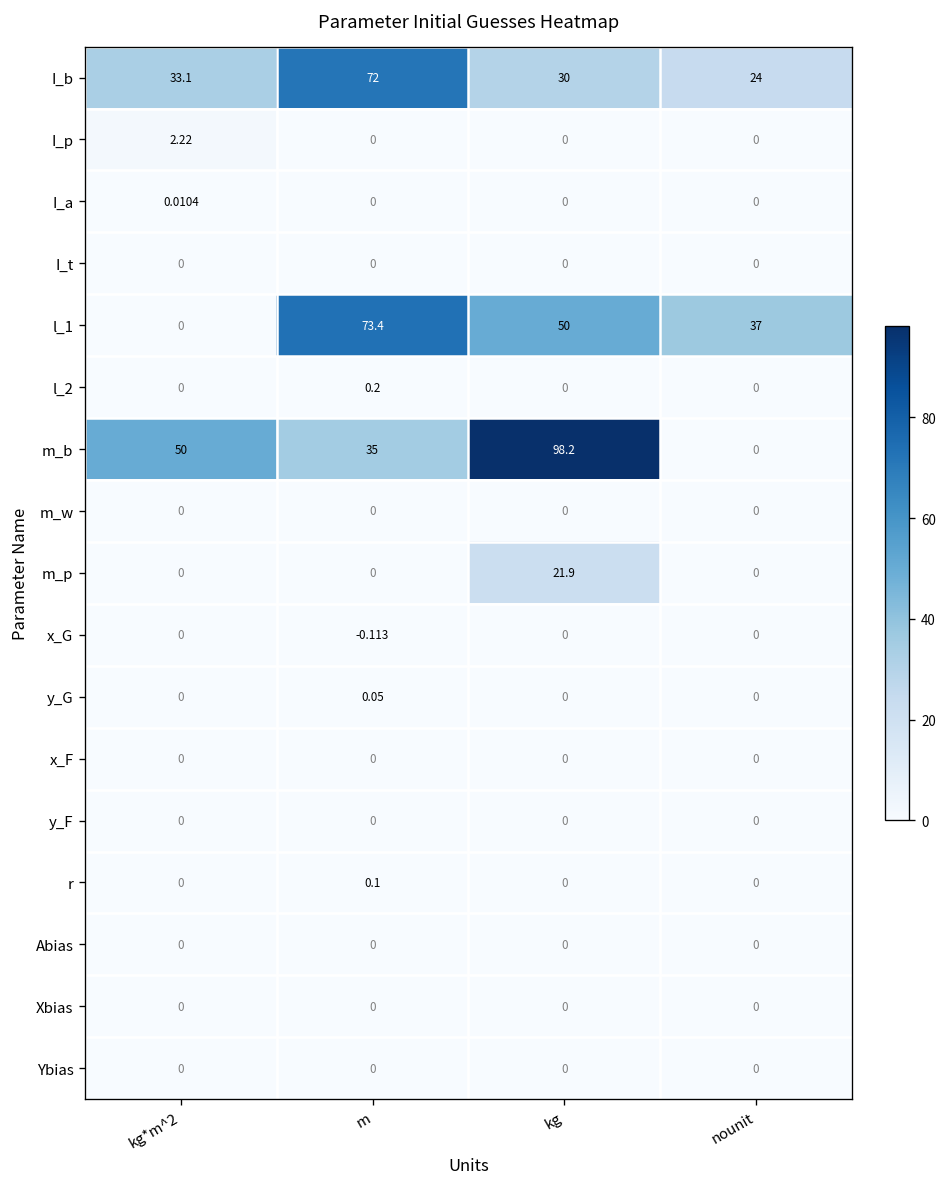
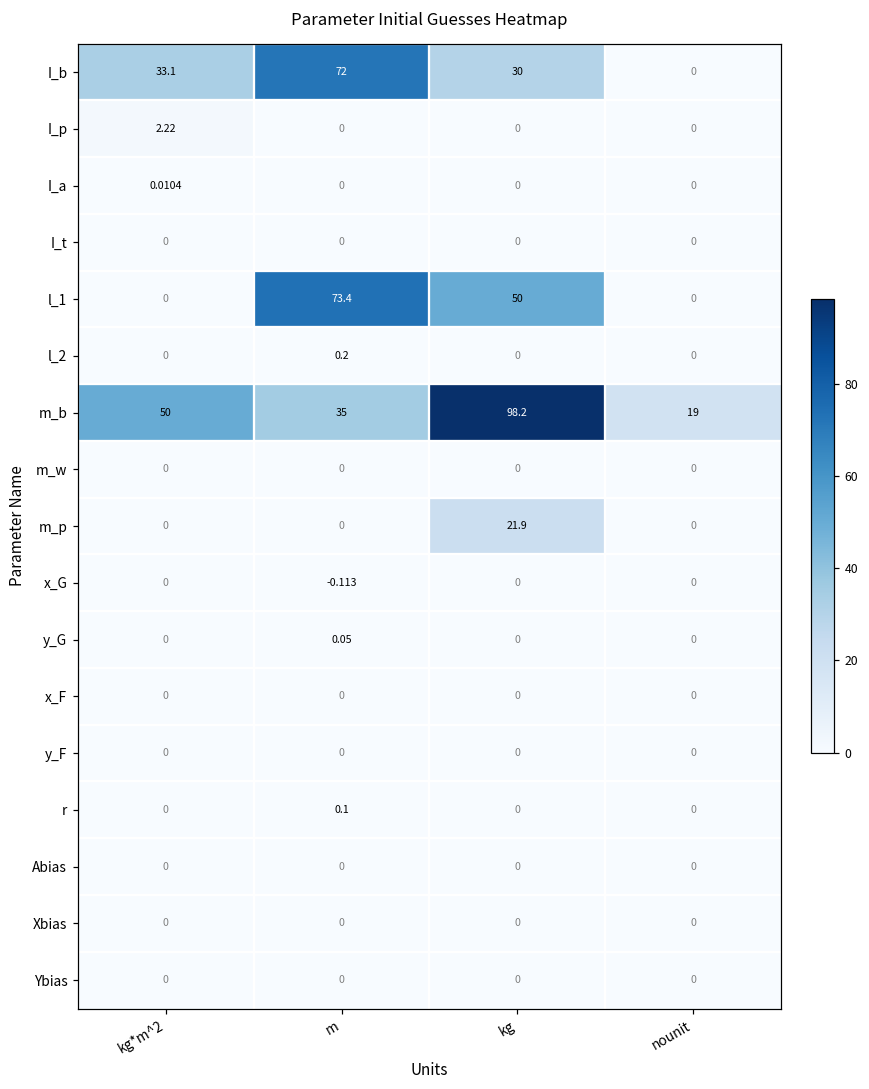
I_b, nounit: 24 -> 0
l_1, nounit: 37 -> 0
m_b, nounit: 0 -> 19
